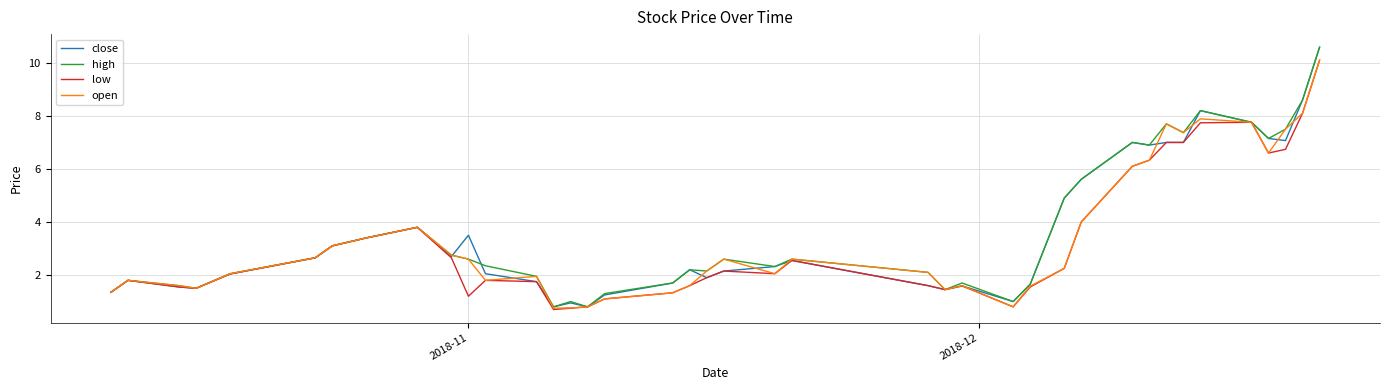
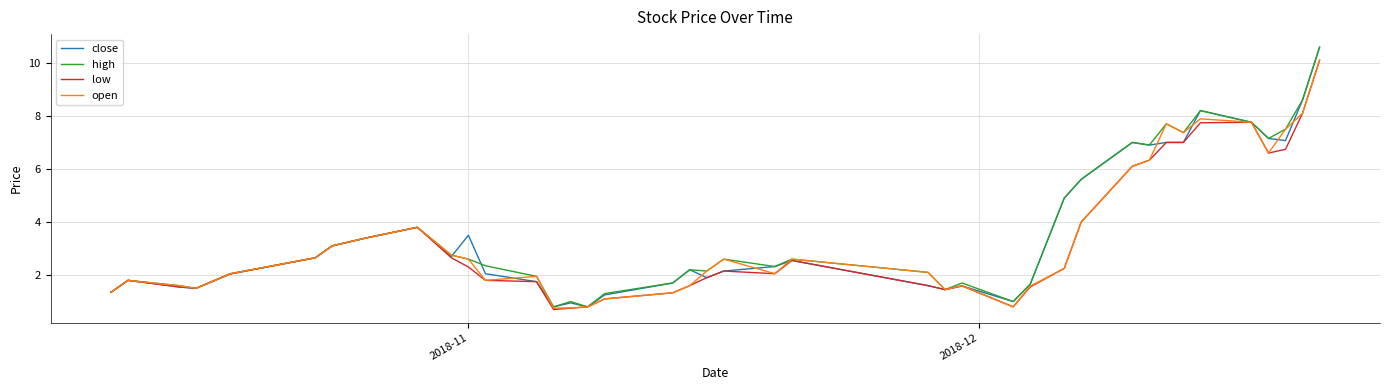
low, 2018-11: 1.2 -> 2.3
